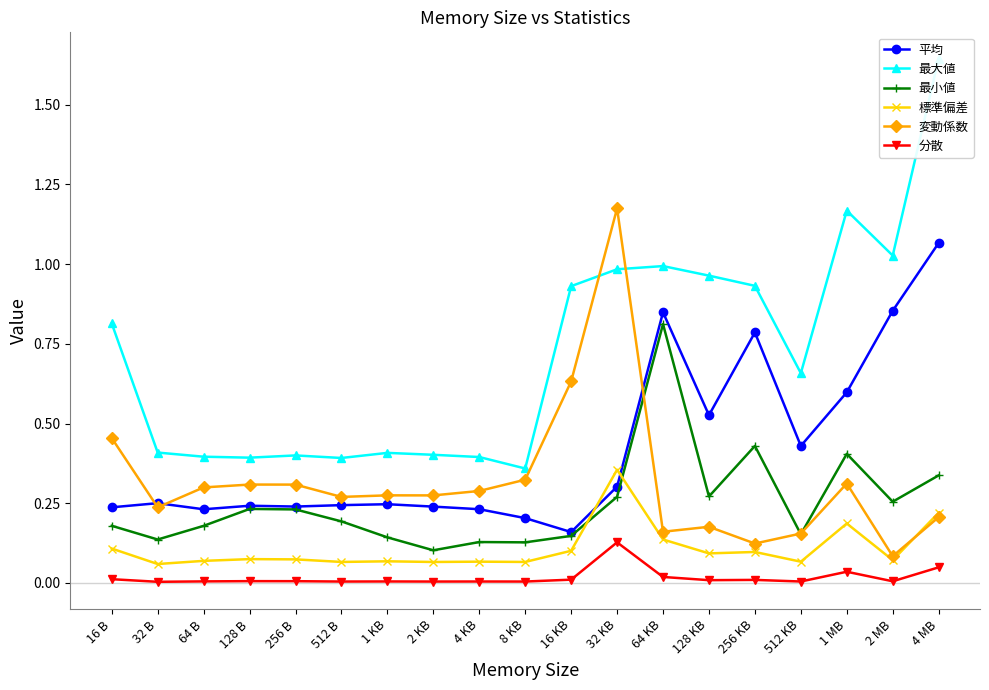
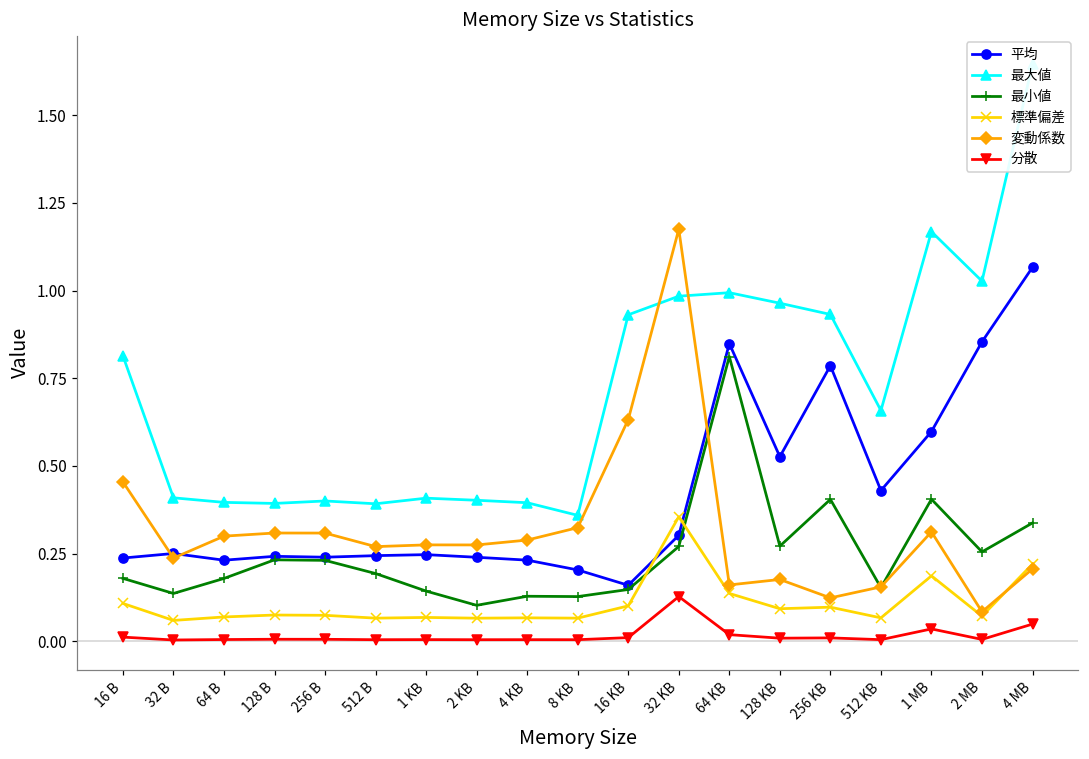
最小値, 256 KB: 0.43 -> 0.40
